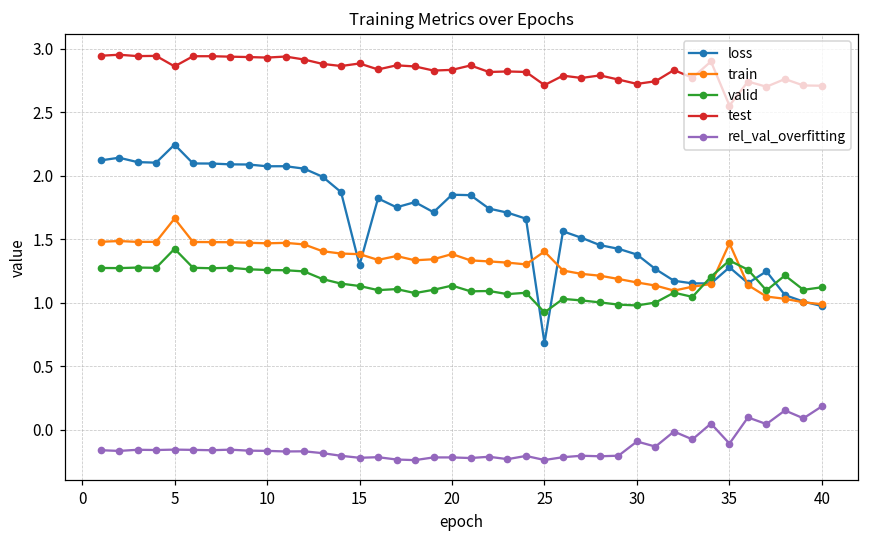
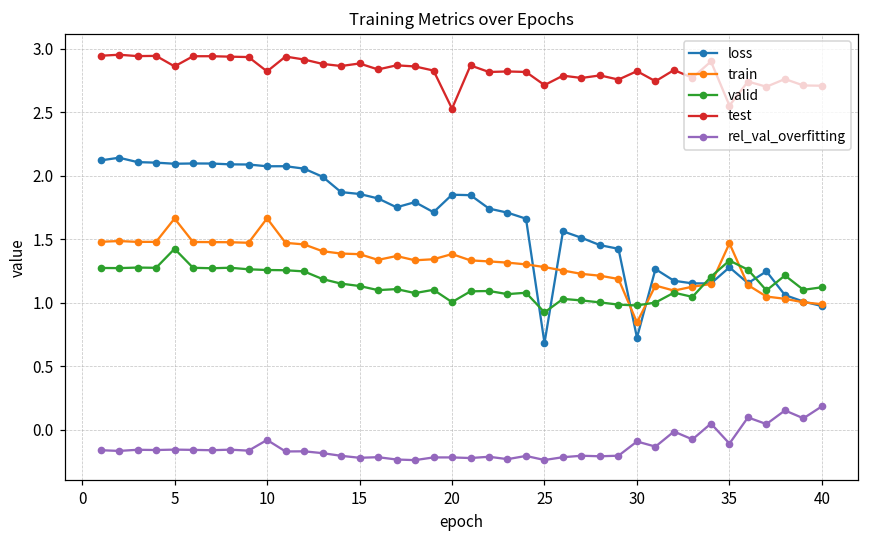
loss, 5: 2.24 -> 2.09
train, 10: 1.47 -> 1.66
test, 10: 2.93 -> 2.82
rel_val_overfitting, 10: -0.17 -> -0.08
loss, 15: 1.30 -> 1.86
valid, 20: 1.13 -> 1.00
test, 20: 2.83 -> 2.53
train, 25: 1.40 -> 1.28
loss, 30: 1.38 -> 0.72
train, 30: 1.16 -> 0.84
test, 30: 2.72 -> 2.82
